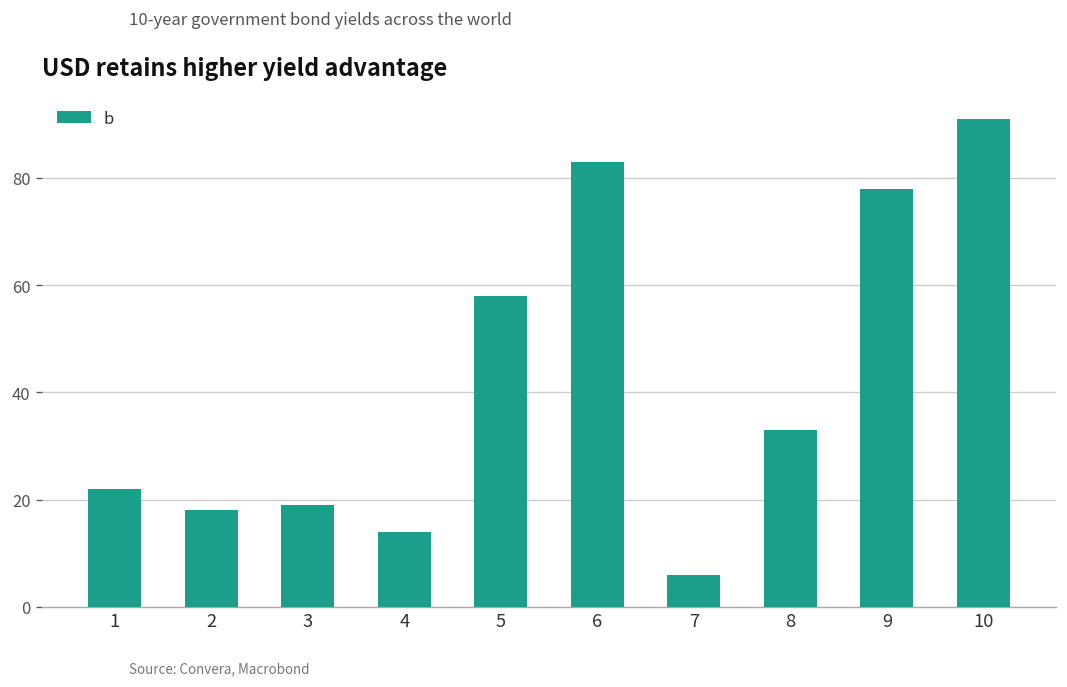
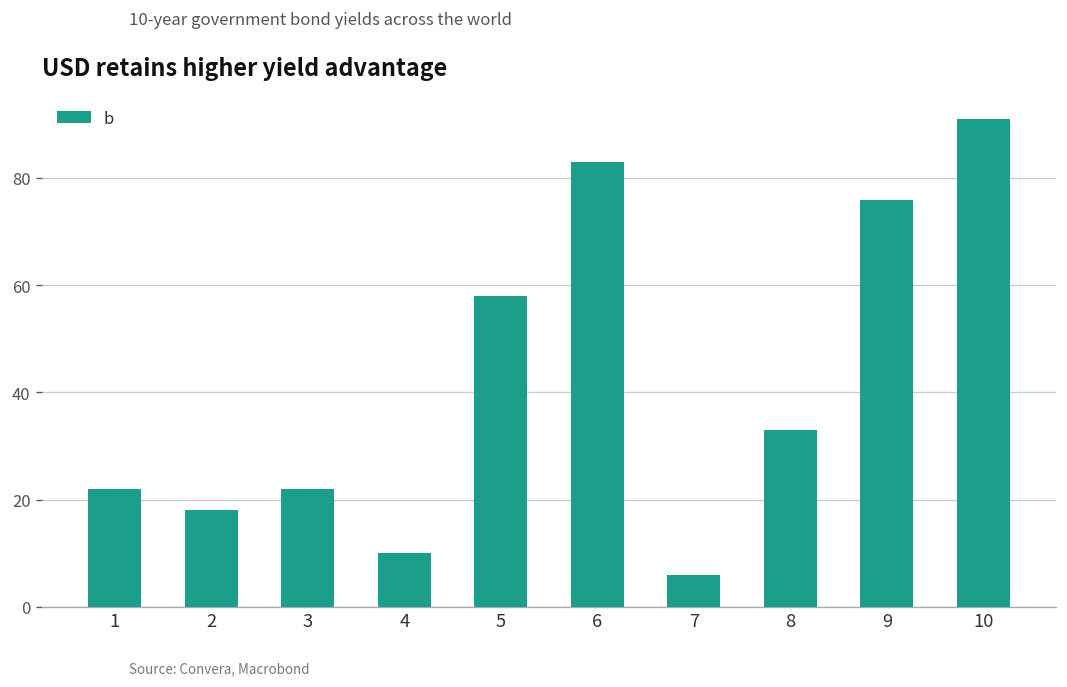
3: 19 -> 22
4: 14 -> 10
9: 78 -> 76
